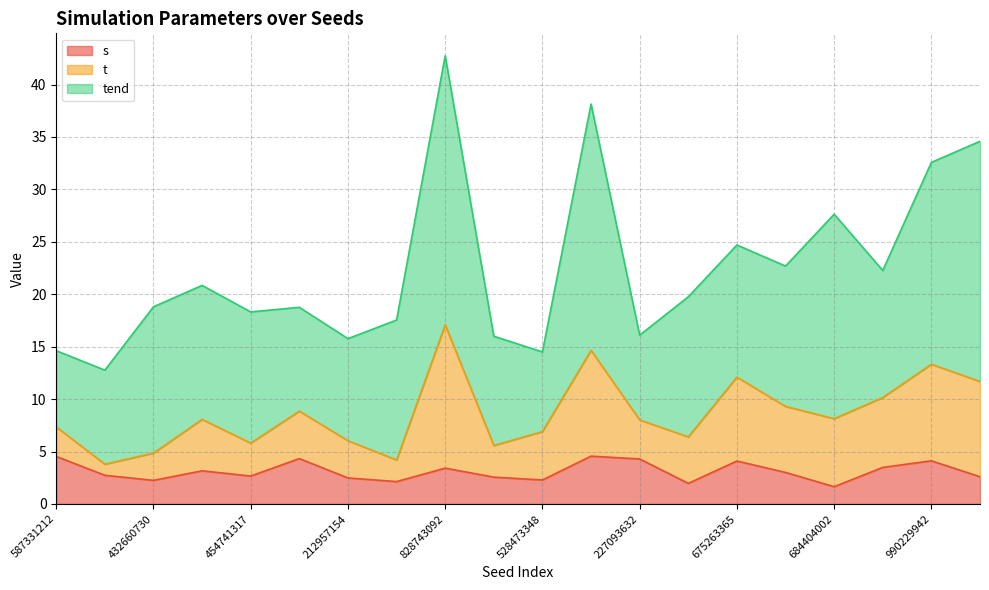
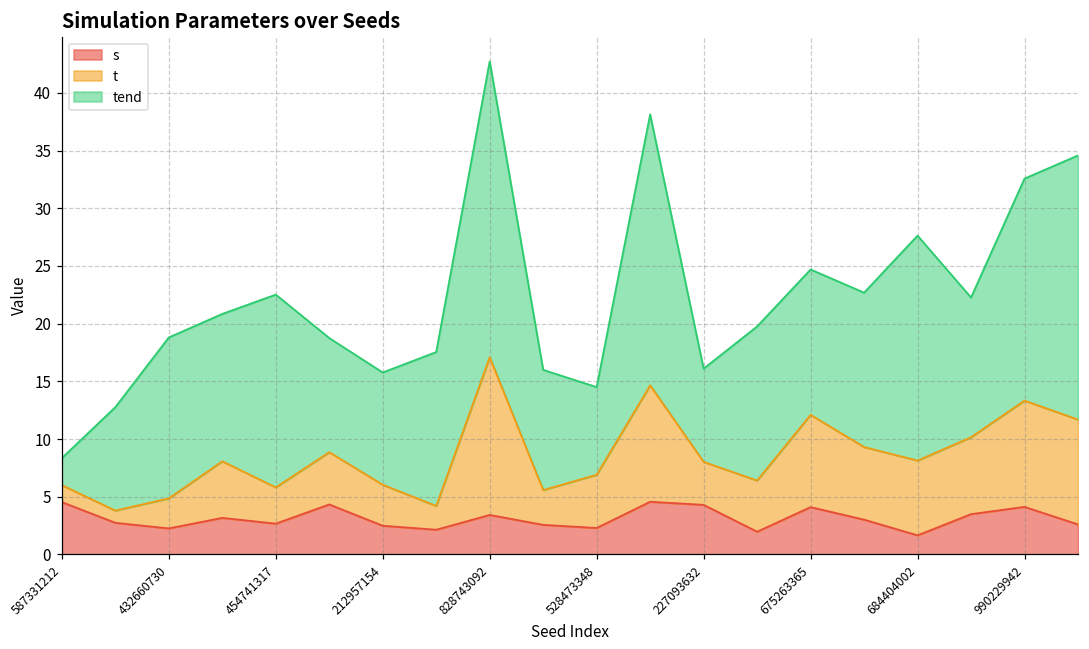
t, 587331212: 2.8 -> 1.5
tend, 587331212: 7.3 -> 2.3
tend, 454741317: 12.5 -> 16.7
